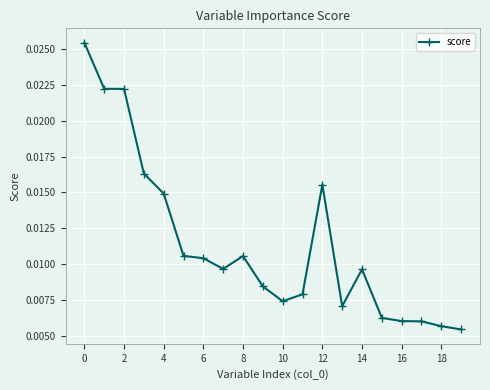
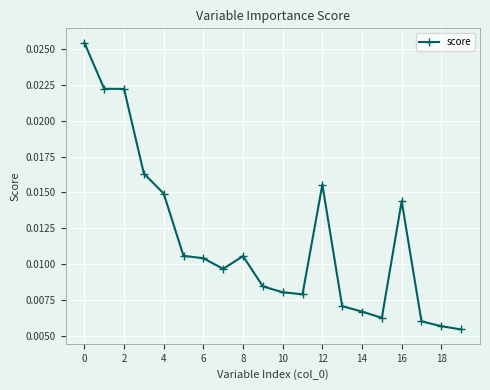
10: 0.0074 -> 0.0080
14: 0.0096 -> 0.0067
16: 0.0060 -> 0.0144
